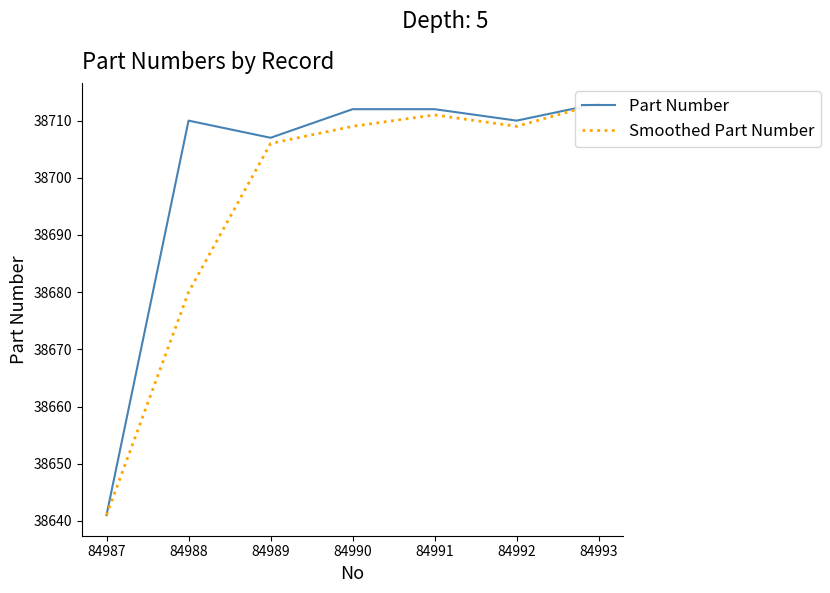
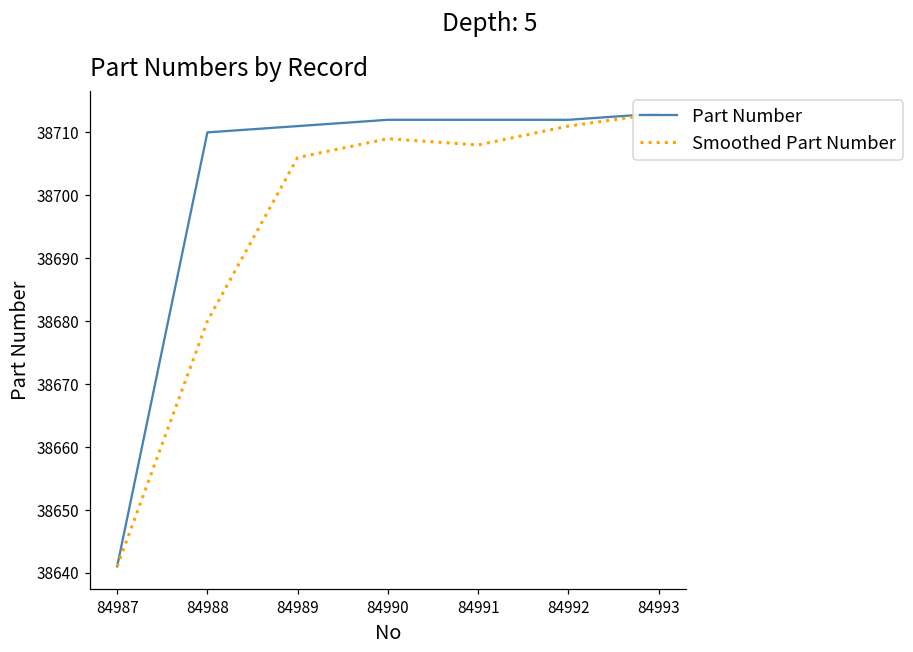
Part Number, 84989: 38707 -> 38711
Smoothed Part Number, 84991: 38711 -> 38708
Part Number, 84992: 38710 -> 38712
Smoothed Part Number, 84992: 38709 -> 38711
